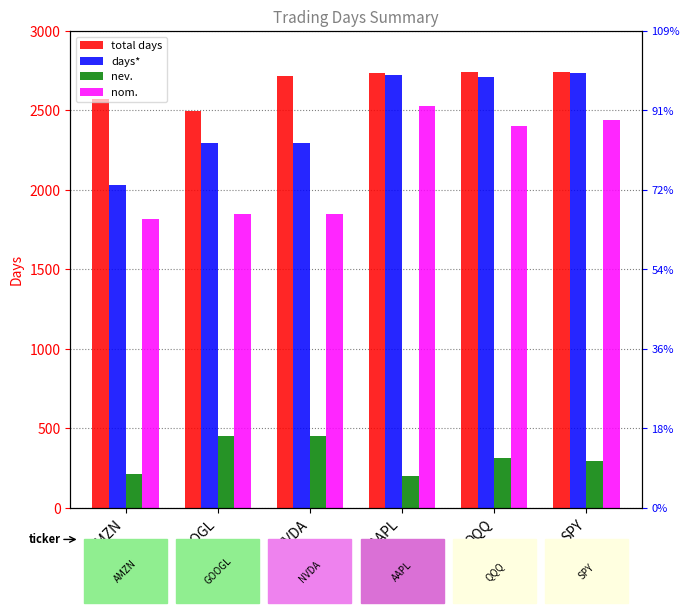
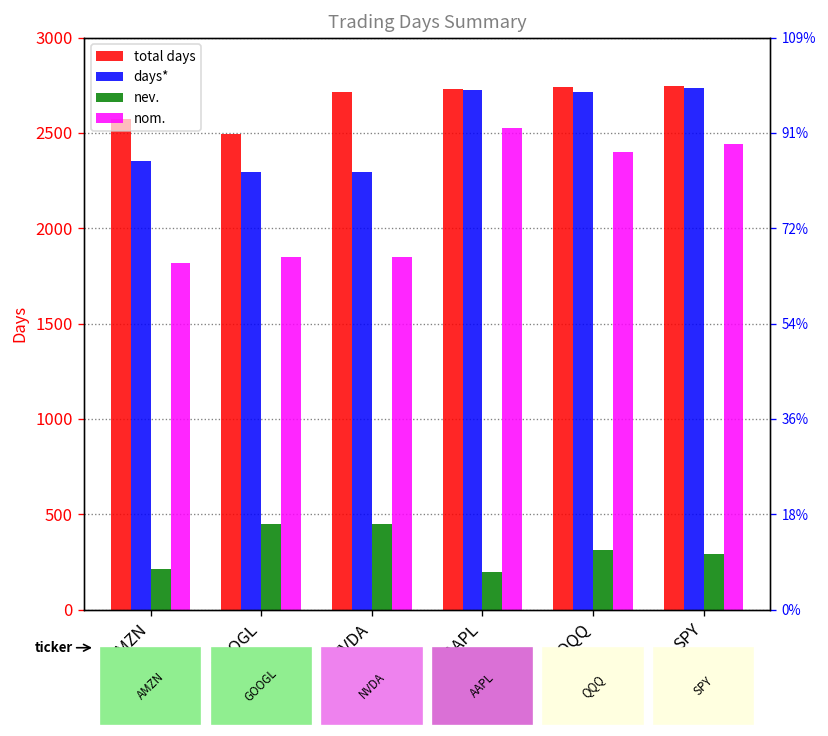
days*, AMZN: 2030 -> 2350
